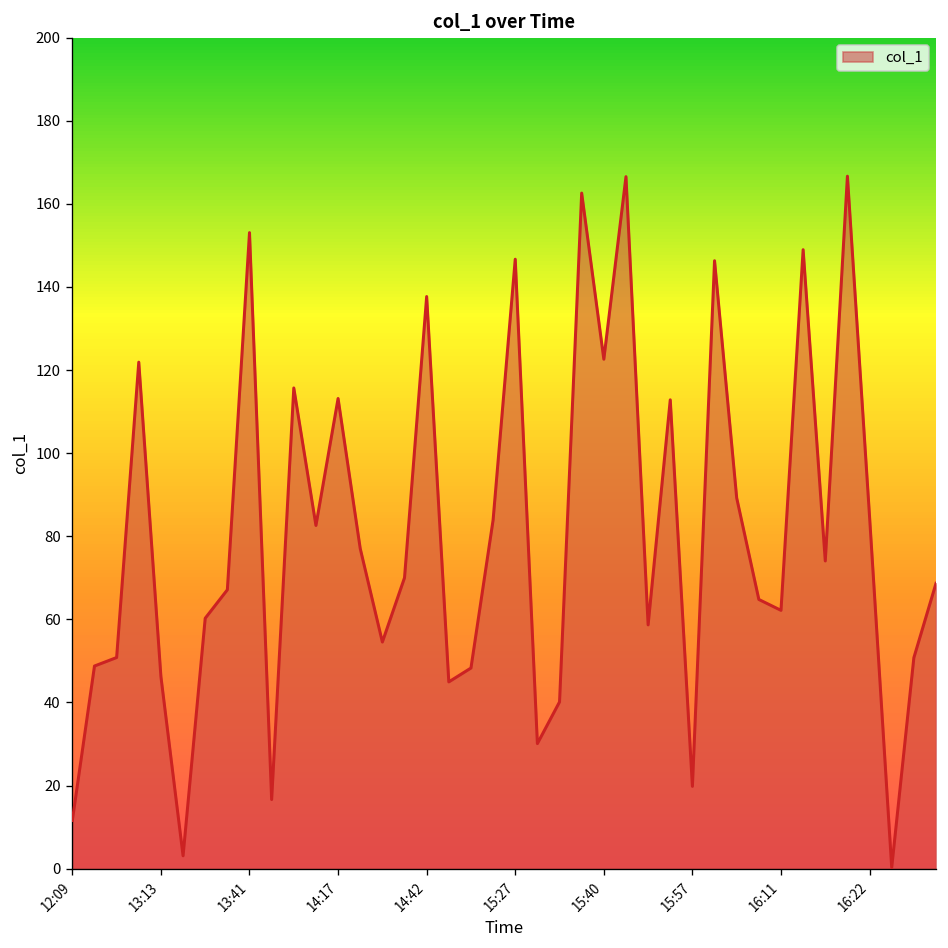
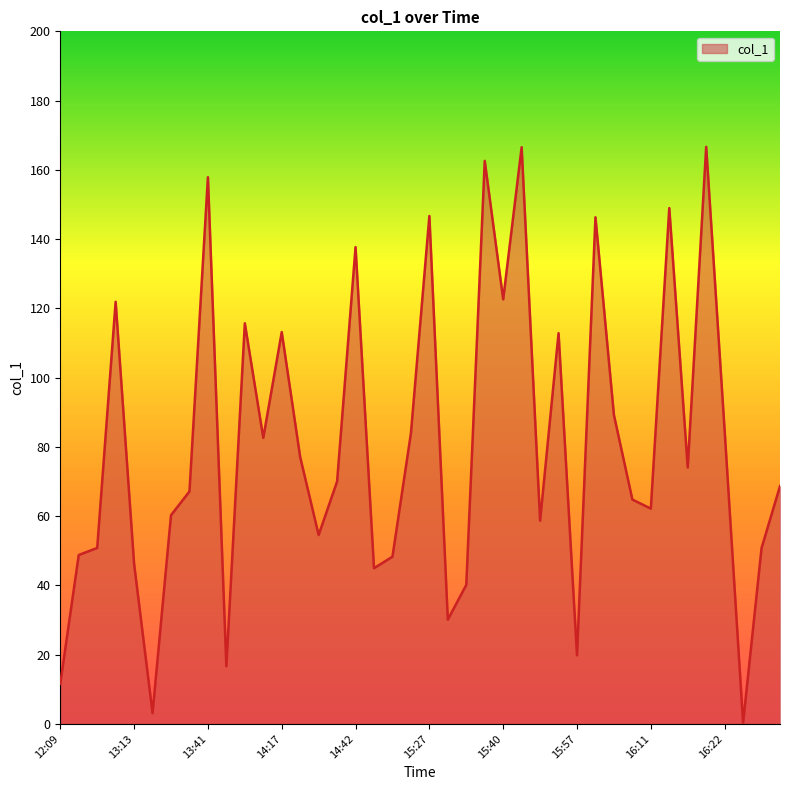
13:41: 153 -> 158
